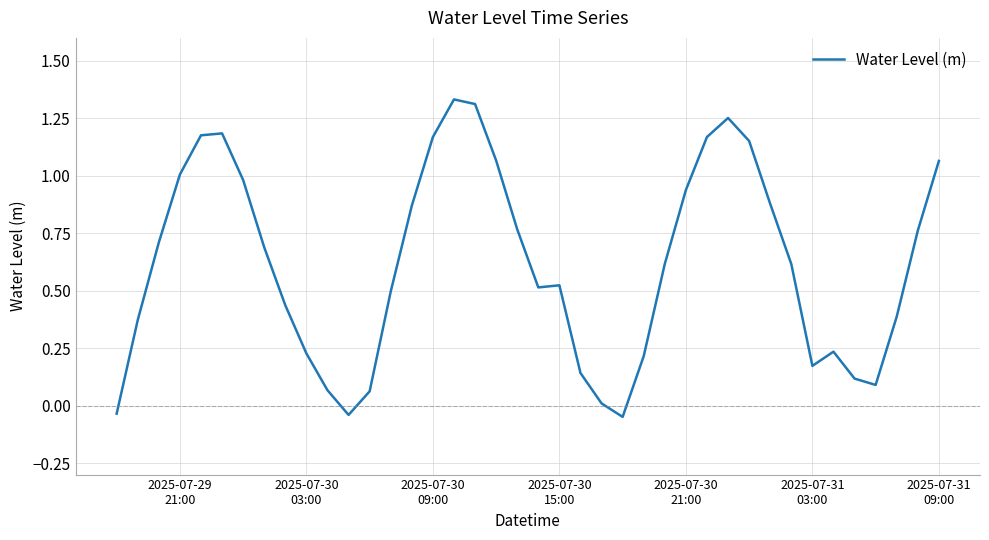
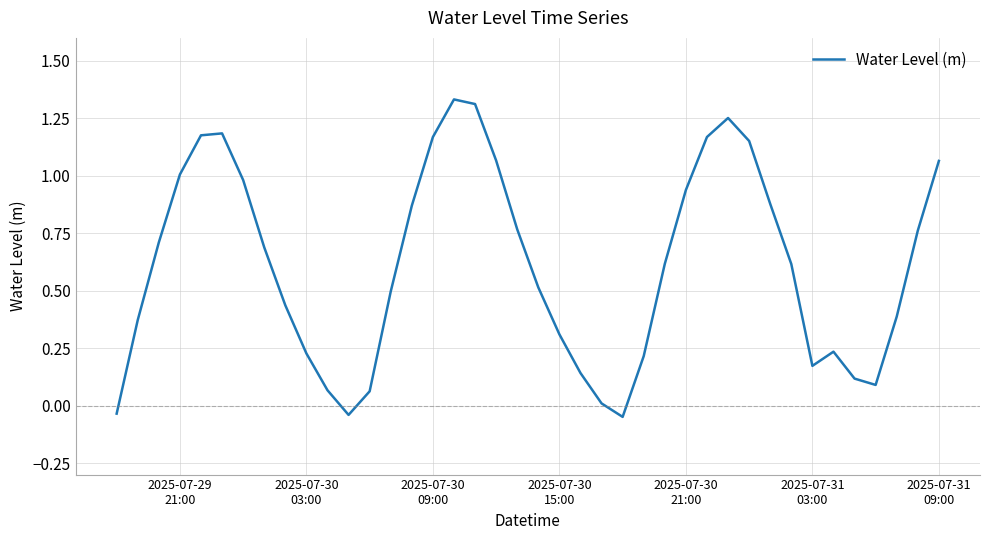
2025-07-30 15:00: 0.52 -> 0.31
